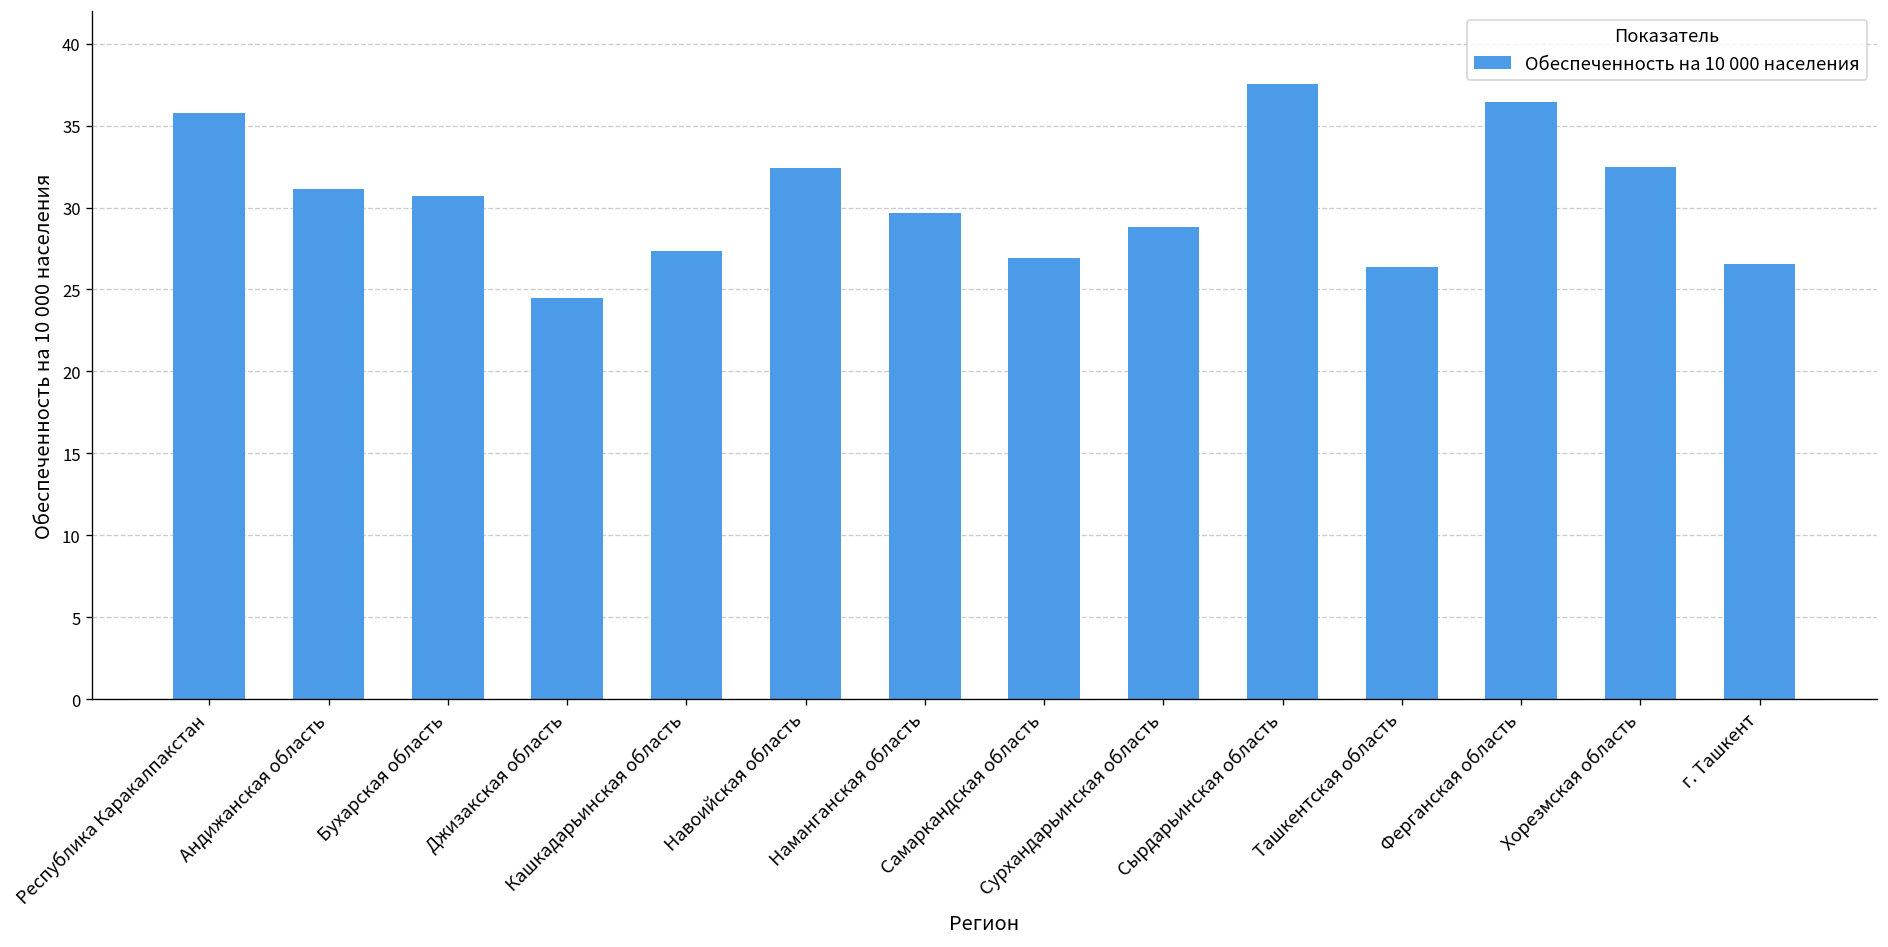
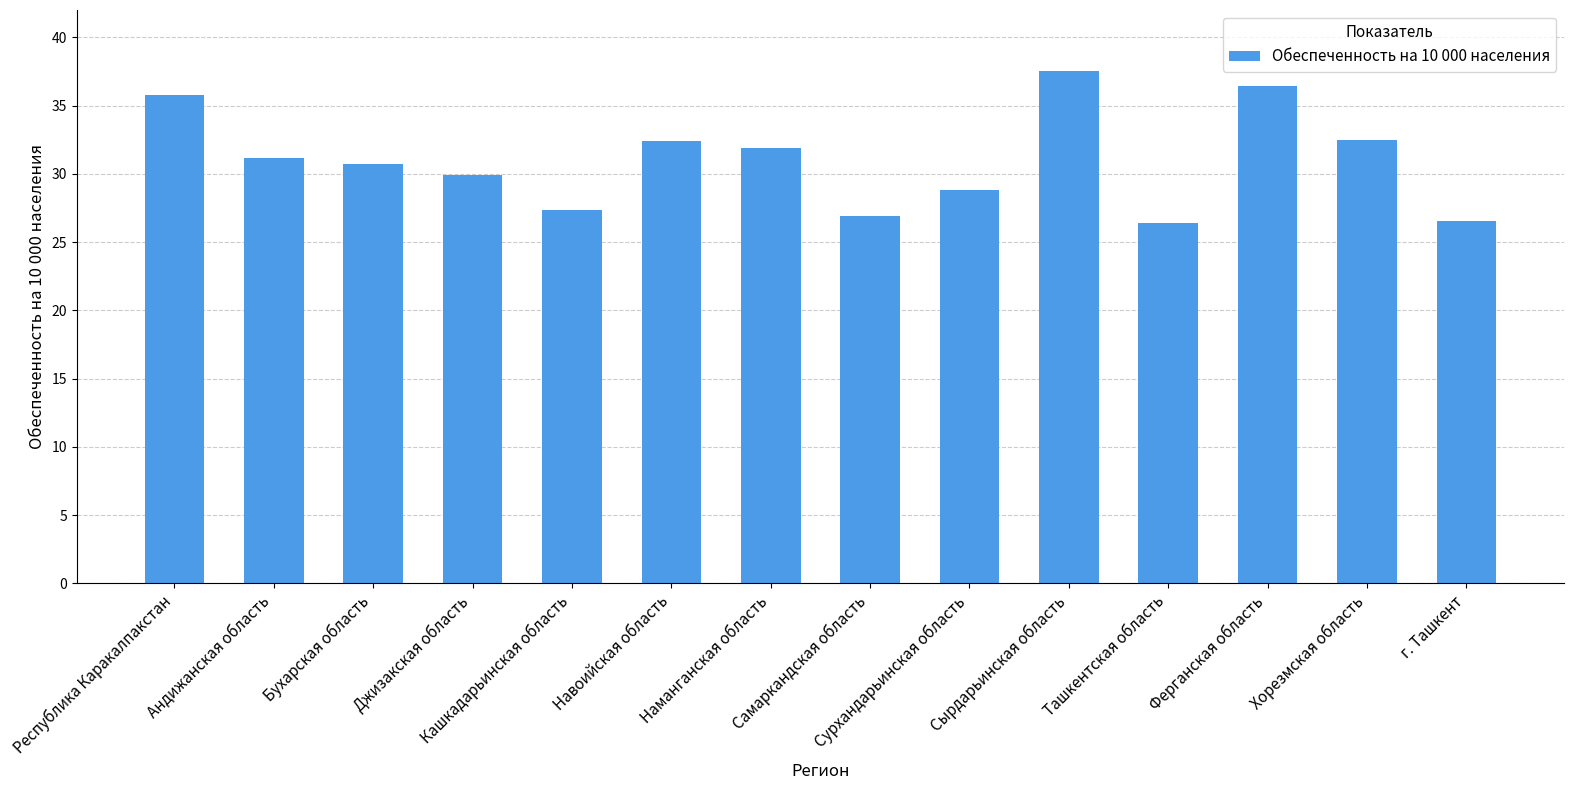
Джизакская область: 24.5 -> 29.9
Наманганская область: 29.7 -> 31.9
